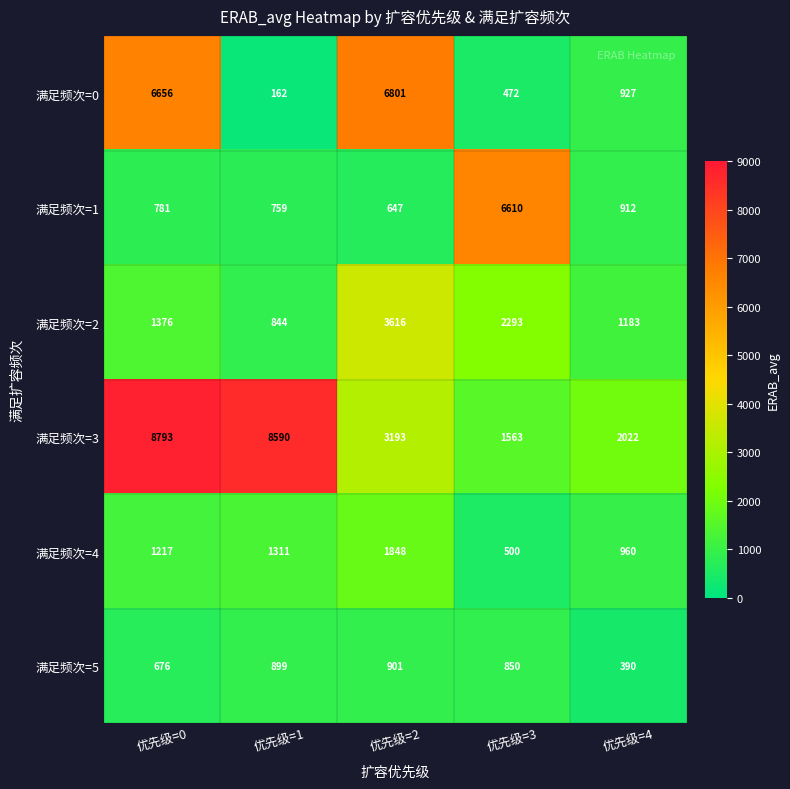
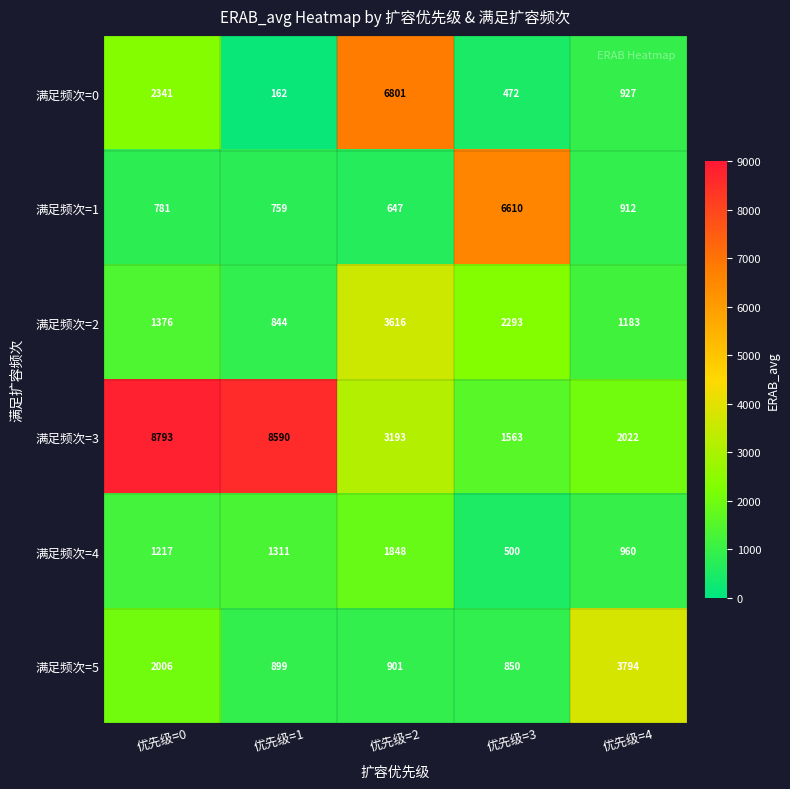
满足频次=0, 优先级=0: 6656 -> 2341
满足频次=5, 优先级=0: 676 -> 2006
满足频次=5, 优先级=4: 390 -> 3794
